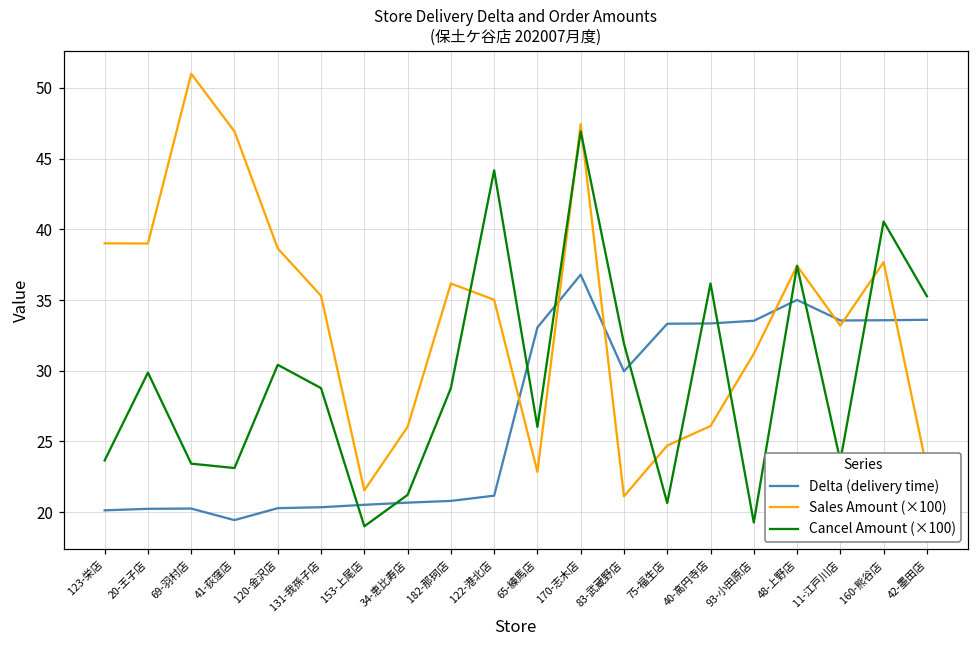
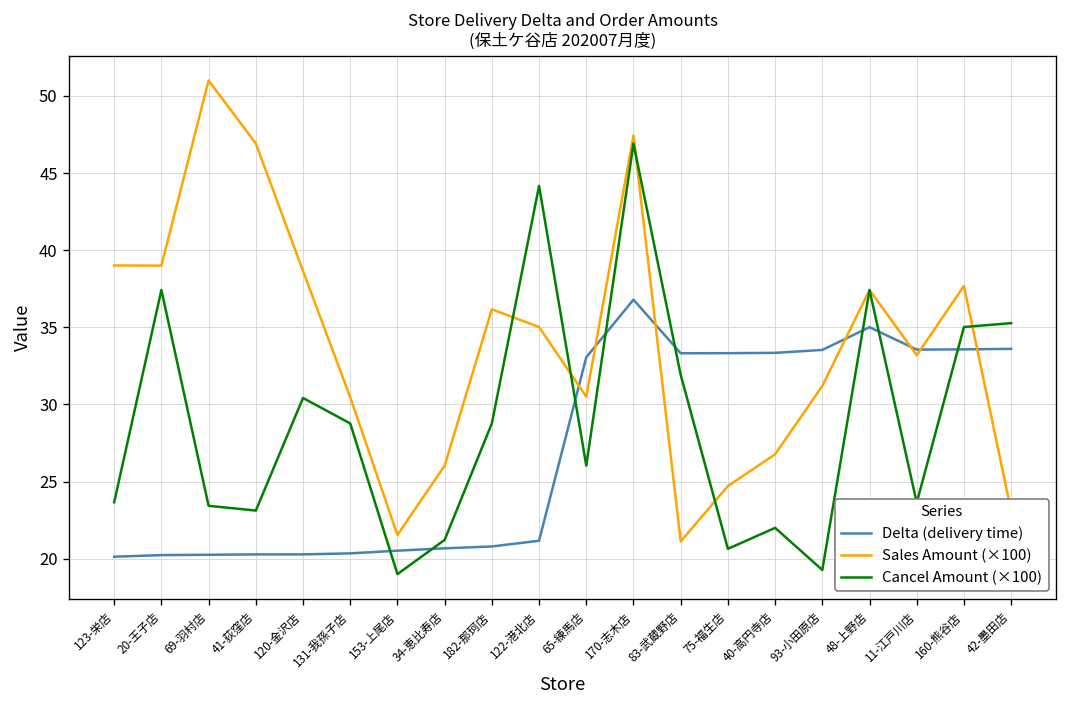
Cancel Amount (×100), 20-王子店: 29.9 -> 37.4
Delta (delivery time), 41-荻窪店: 19.4 -> 20.3
Sales Amount (×100), 131-我孫子店: 35.3 -> 30.5
Sales Amount (×100), 65-練馬店: 22.9 -> 30.5
Delta (delivery time), 83-武蔵野店: 30.0 -> 33.3
Sales Amount (×100), 40-高円寺店: 26.1 -> 26.8
Cancel Amount (×100), 40-高円寺店: 36.2 -> 22.0
Cancel Amount (×100), 160-熊谷店: 40.6 -> 35.0
